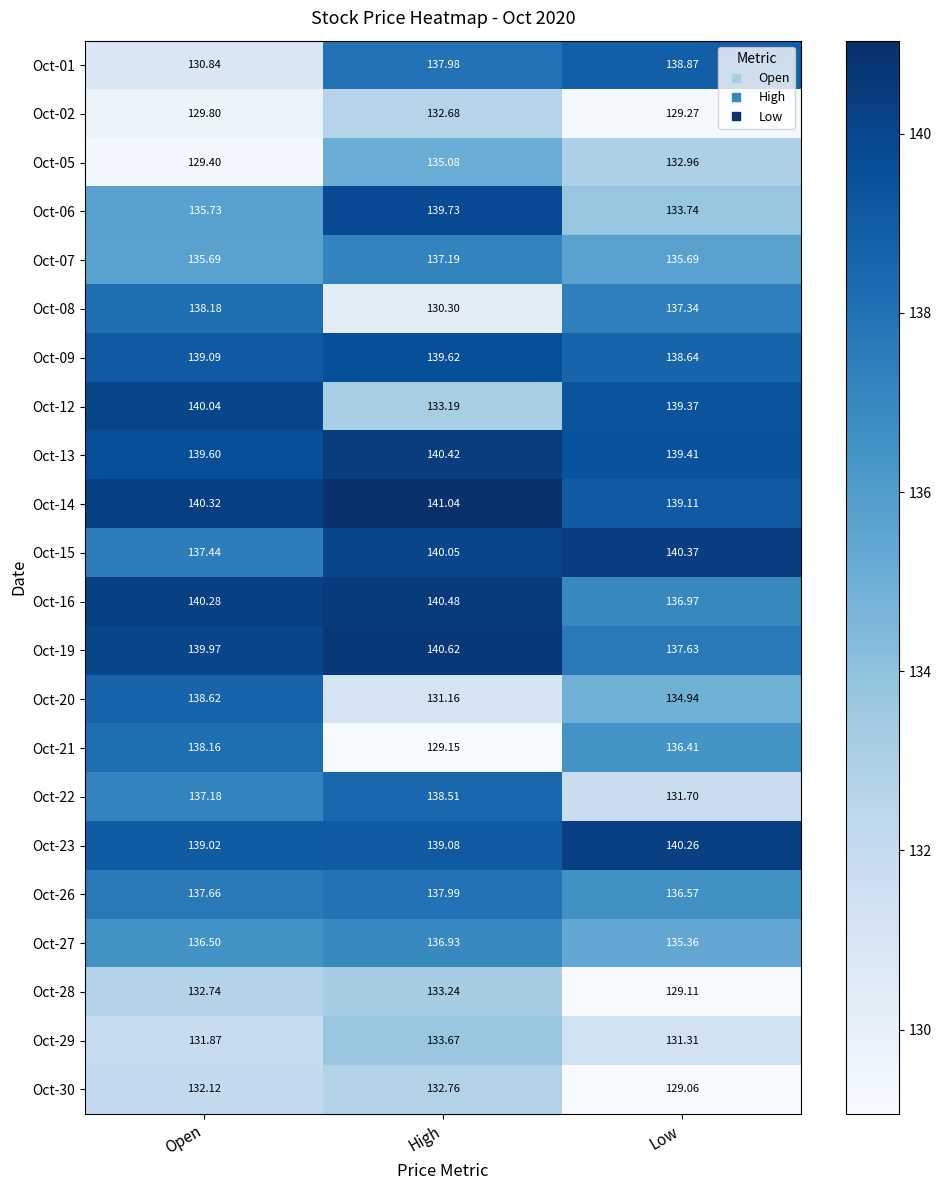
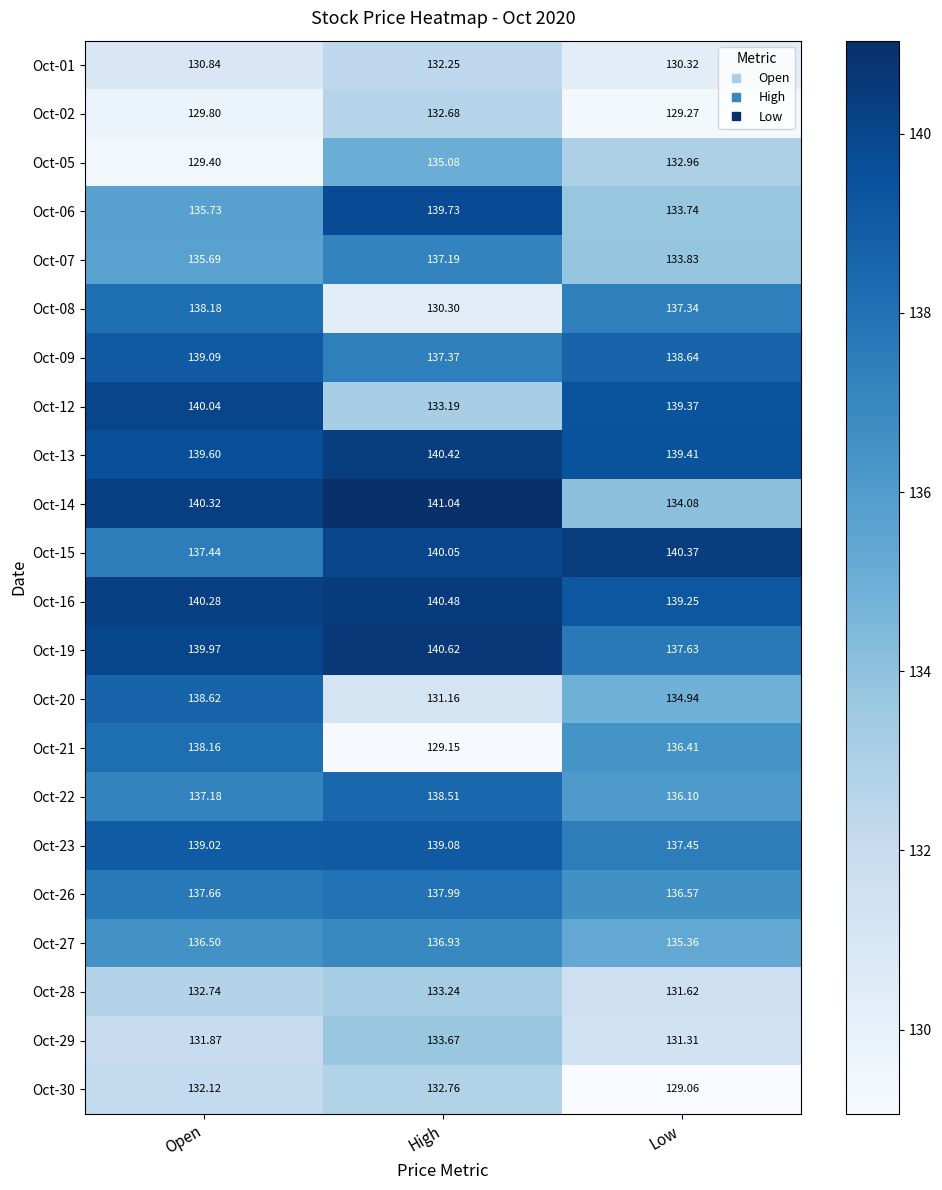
Oct-01, High: 137.98 -> 132.25
Oct-01, Low: 138.87 -> 130.32
Oct-07, Low: 135.69 -> 133.83
Oct-09, High: 139.62 -> 137.37
Oct-14, Low: 139.11 -> 134.08
Oct-16, Low: 136.97 -> 139.25
Oct-22, Low: 131.70 -> 136.10
Oct-23, Low: 140.26 -> 137.45
Oct-28, Low: 129.11 -> 131.62
